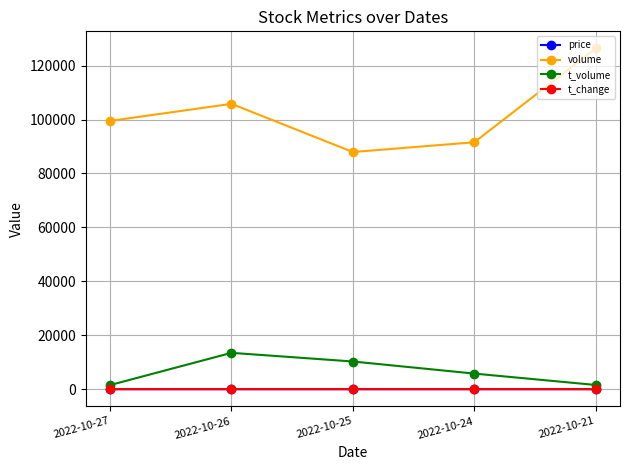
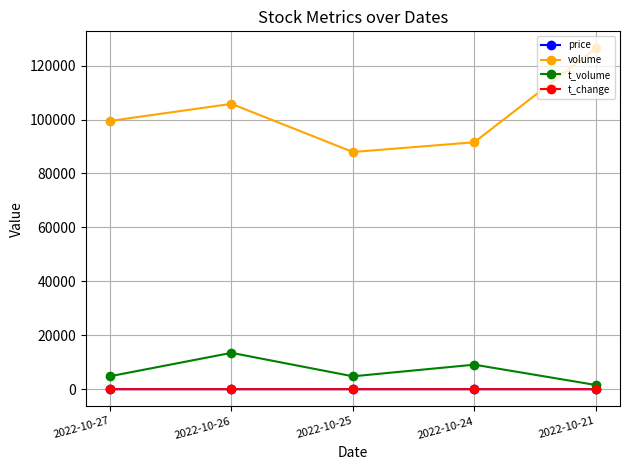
t_volume, 2022-10-27: 2000 -> 5000
t_volume, 2022-10-25: 10000 -> 5000
t_volume, 2022-10-24: 6000 -> 9000
